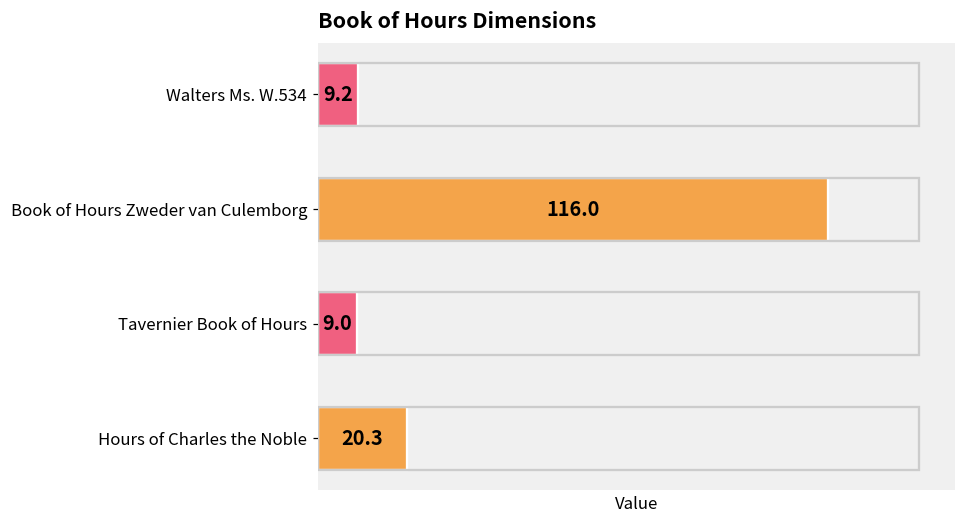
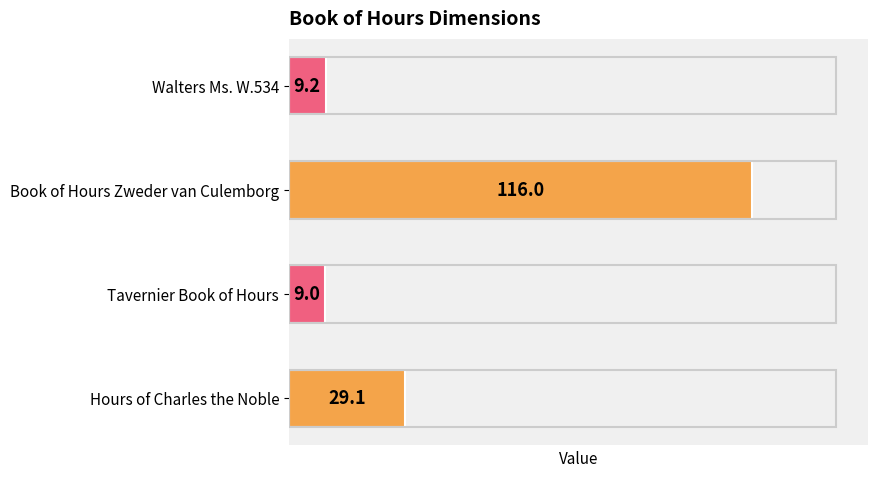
Hours of Charles the Noble: 20.3 -> 29.1
